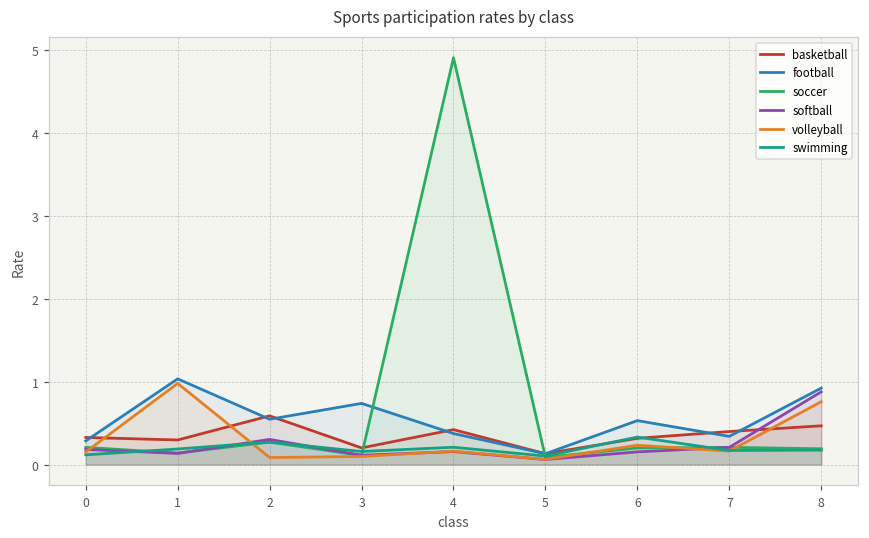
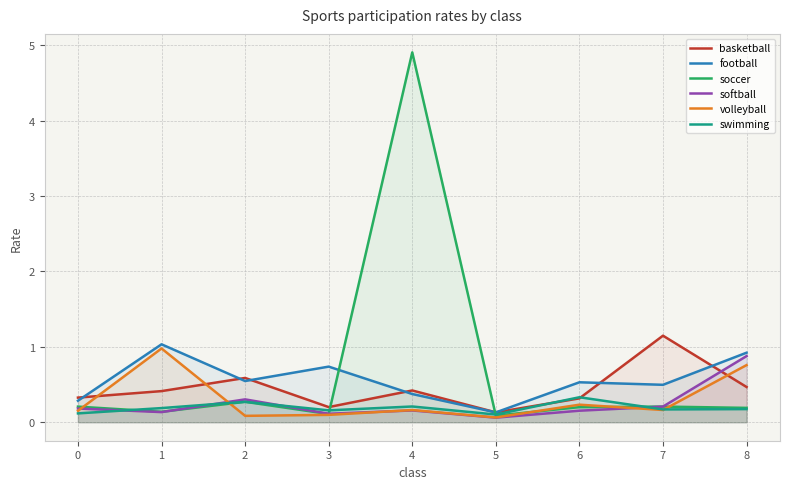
basketball, 1: 0.3 -> 0.4
basketball, 7: 0.4 -> 1.1
football, 7: 0.3 -> 0.5
